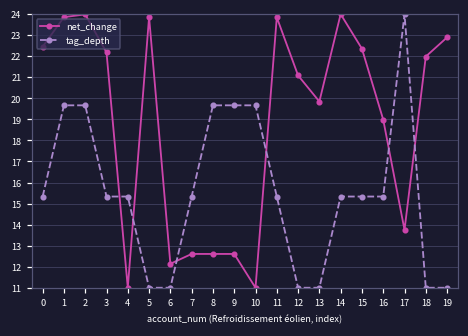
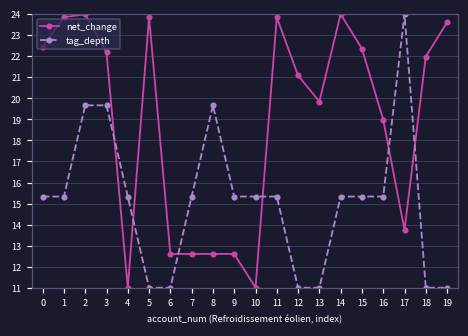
tag_depth, 1: 19.7 -> 15.3
tag_depth, 3: 15.3 -> 19.7
net_change, 6: 12.1 -> 12.6
tag_depth, 9: 19.7 -> 15.3
tag_depth, 10: 19.7 -> 15.3
net_change, 19: 22.9 -> 23.6
